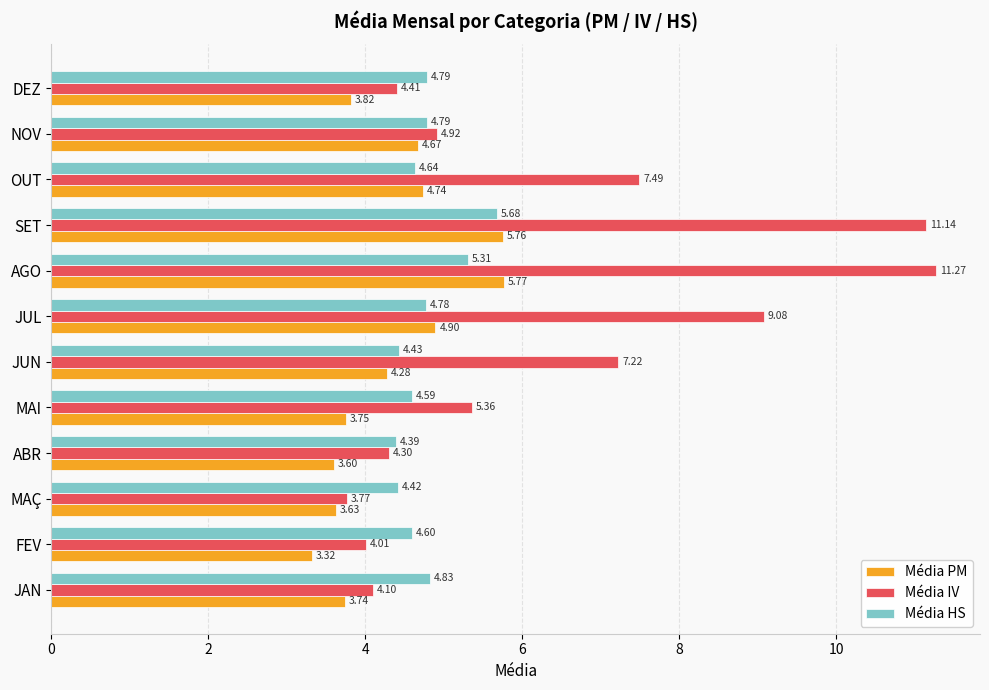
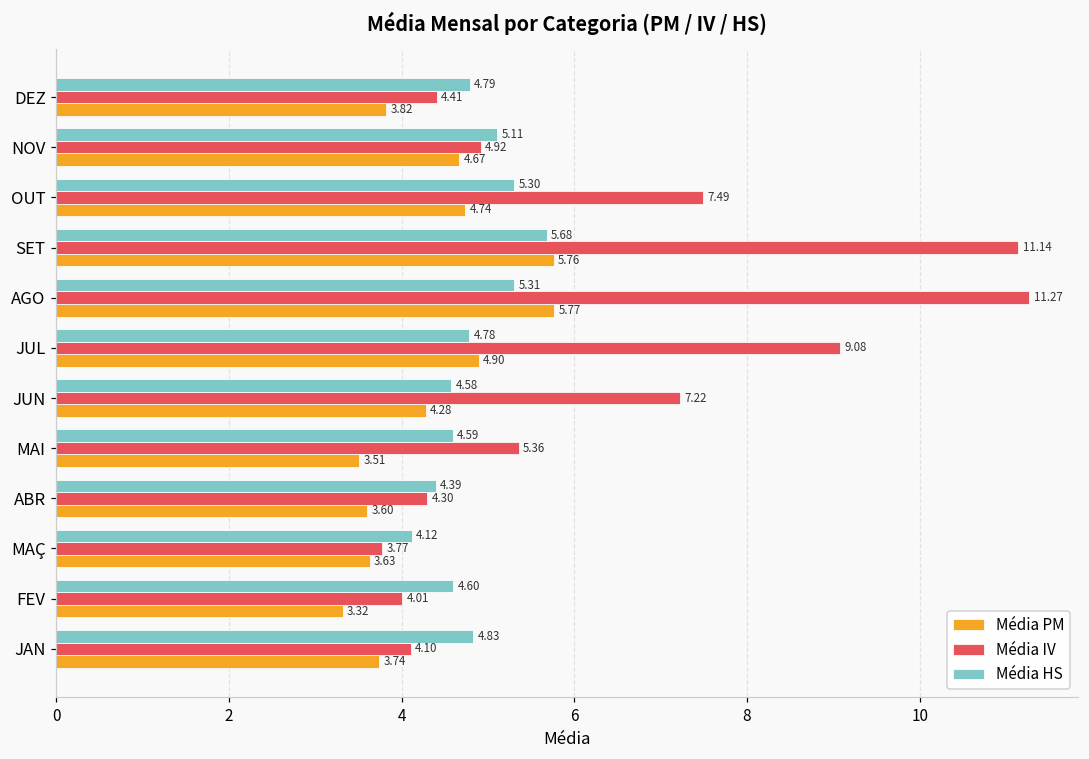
Média HS, NOV: 4.79 -> 5.11
Média HS, OUT: 4.64 -> 5.30
Média HS, JUN: 4.43 -> 4.58
Média PM, MAI: 3.75 -> 3.51
Média HS, MAÇ: 4.42 -> 4.12
